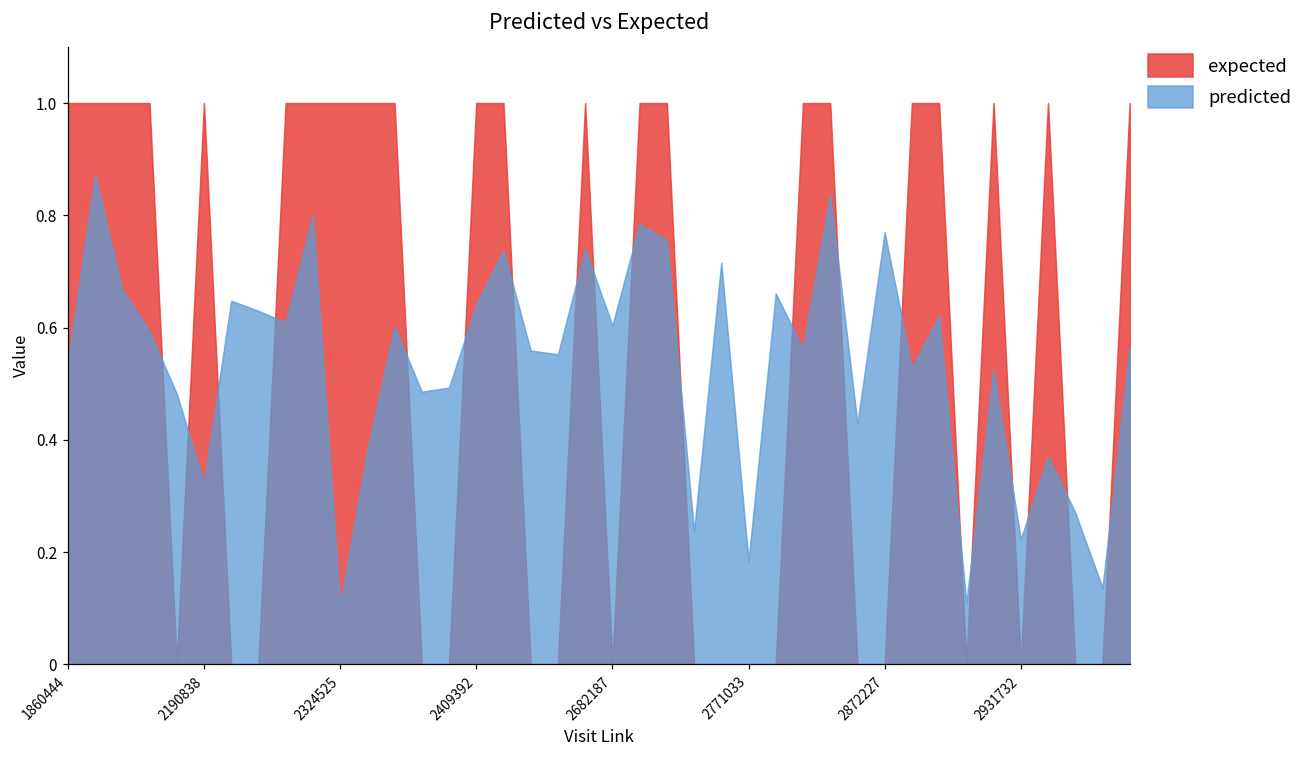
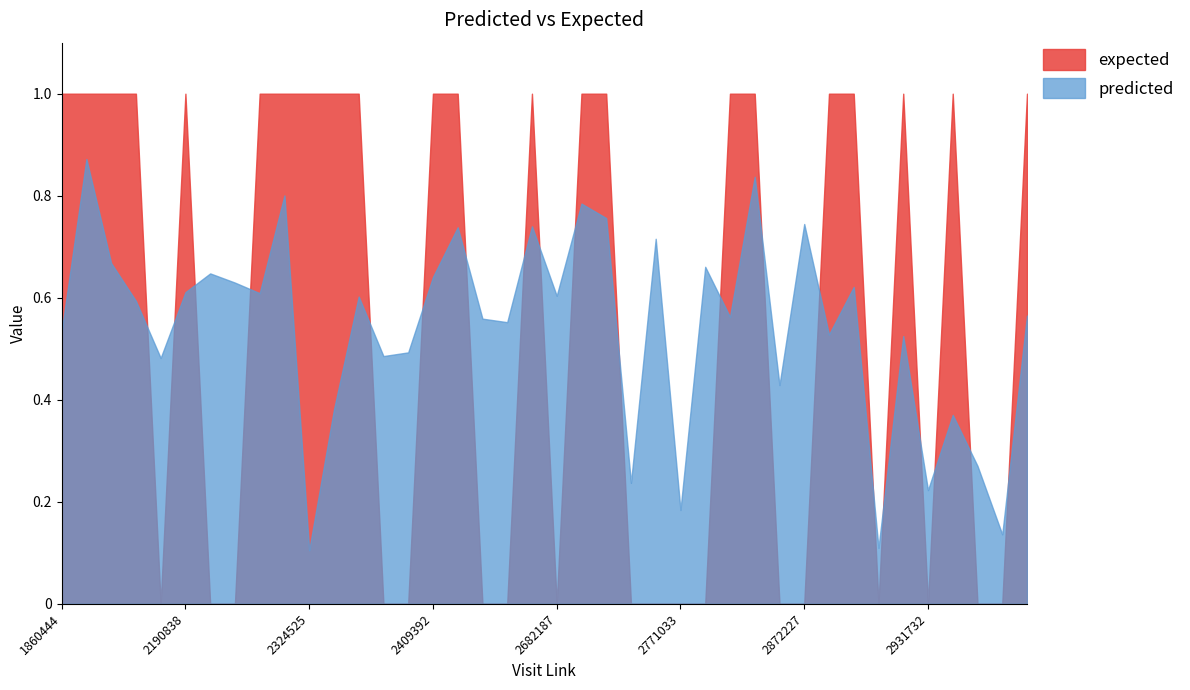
predicted, 2190838: 0.32 -> 0.61
predicted, 2872227: 0.77 -> 0.74
